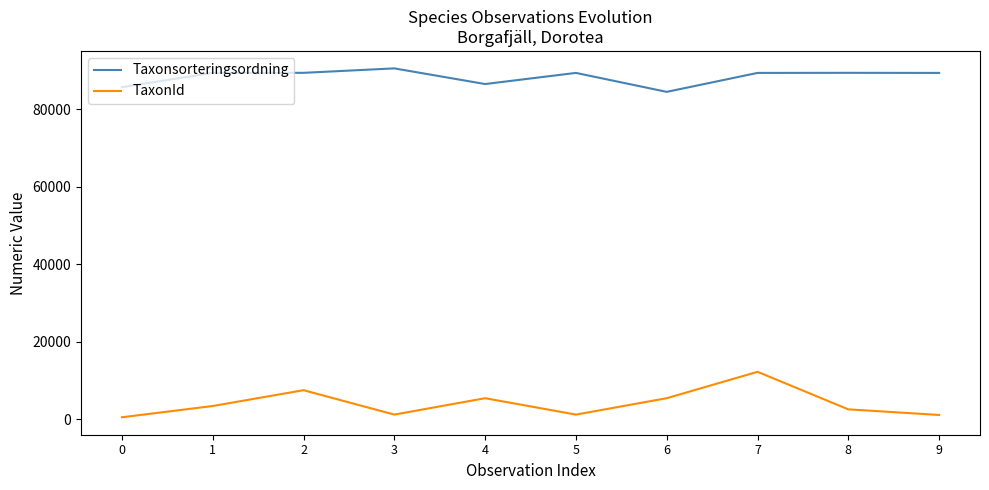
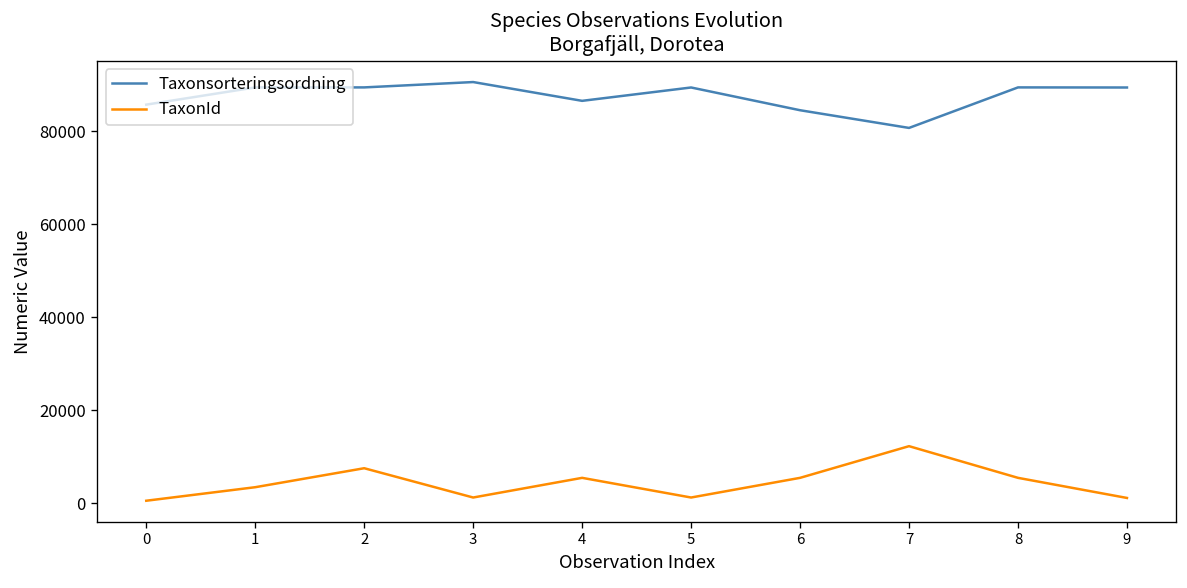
Taxonsorteringsordning, 7: 89000 -> 81000
TaxonId, 8: 3000 -> 5000
